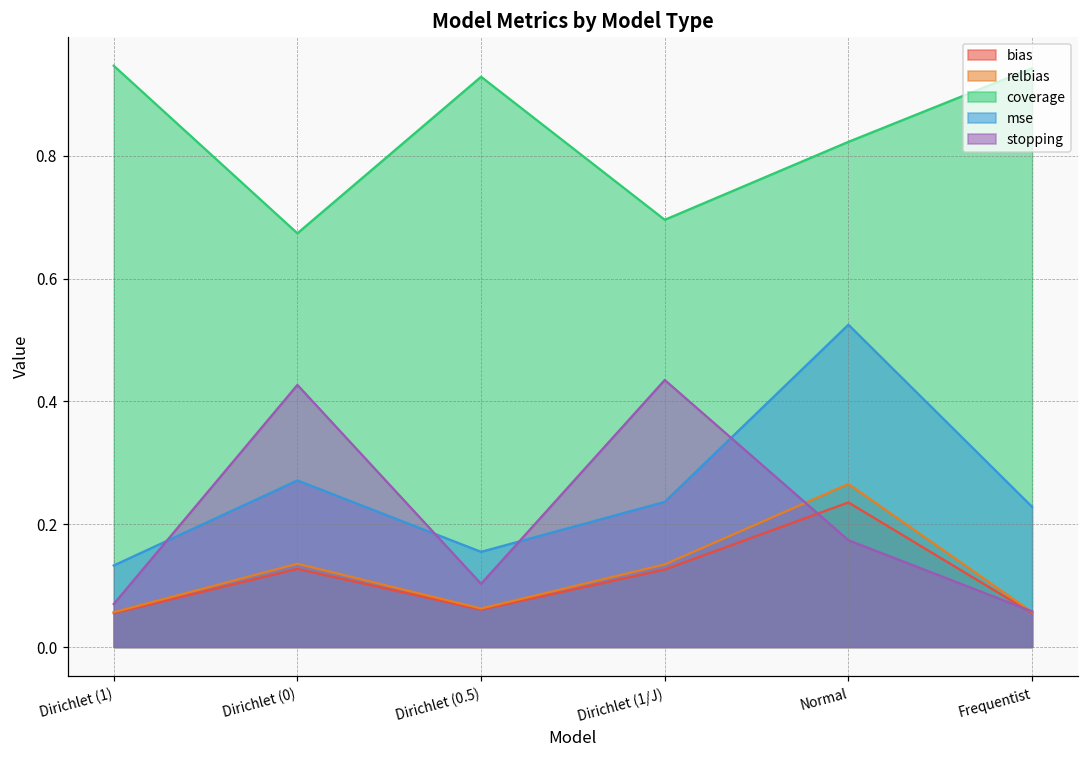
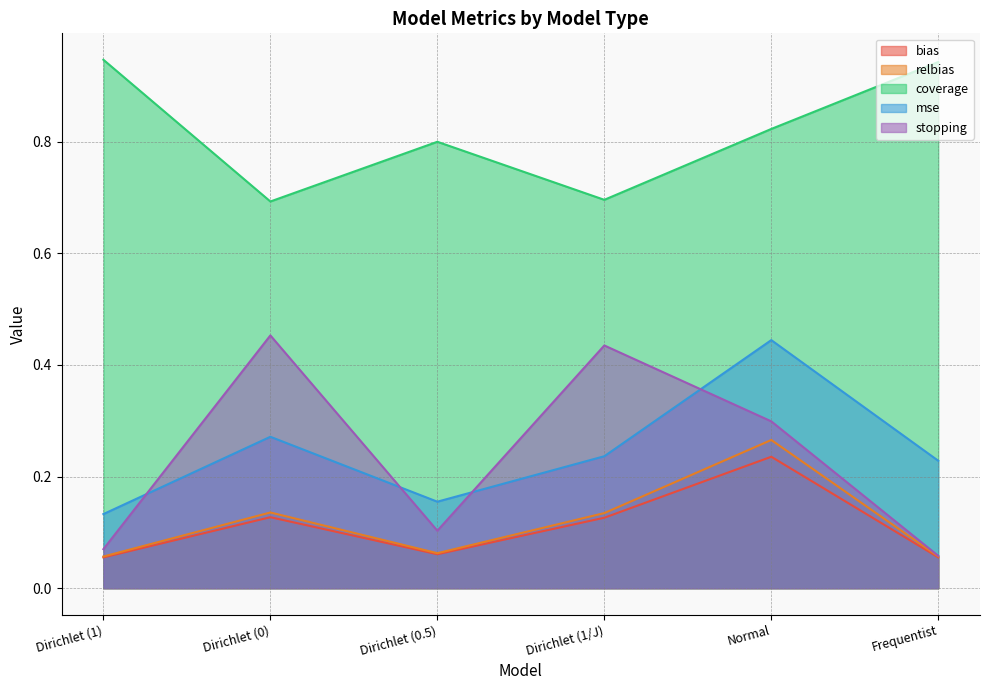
coverage, Dirichlet (0): 0.67 -> 0.69
stopping, Dirichlet (0): 0.43 -> 0.45
coverage, Dirichlet (0.5): 0.93 -> 0.80
mse, Normal: 0.53 -> 0.44
stopping, Normal: 0.17 -> 0.30
